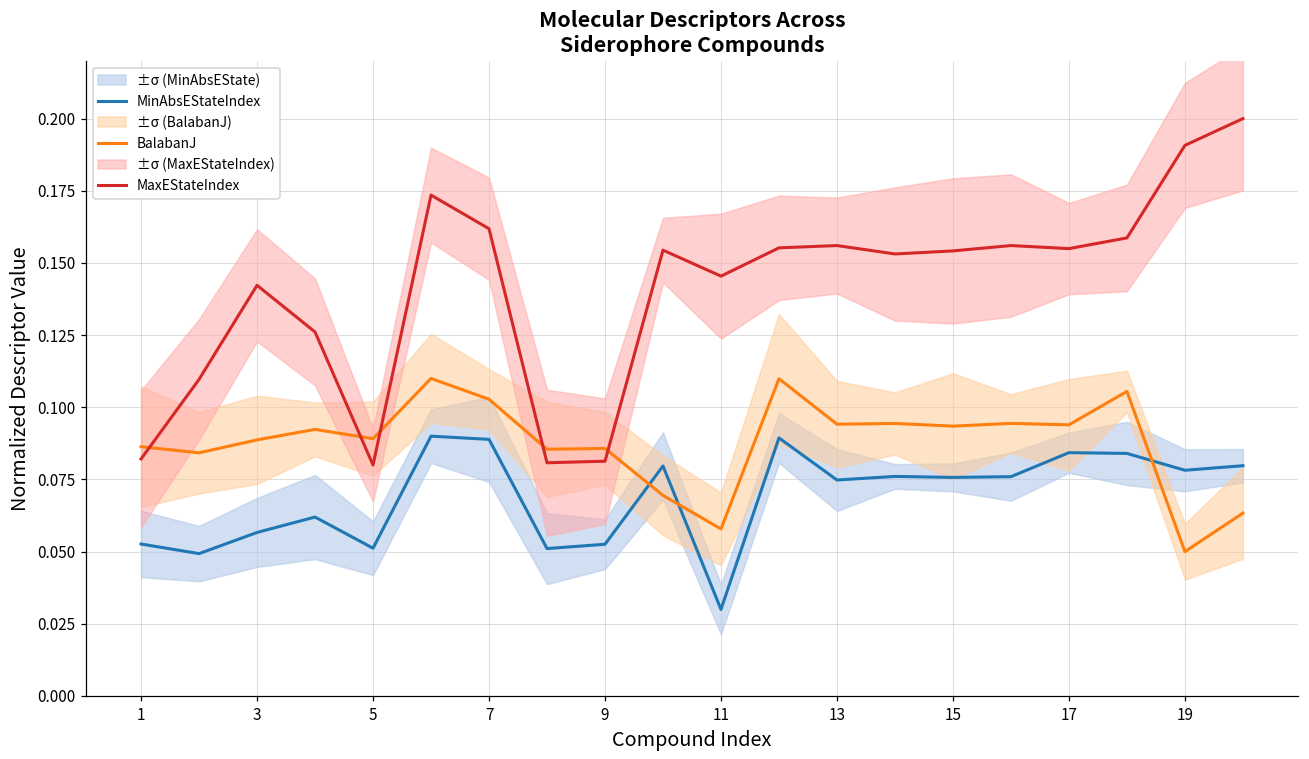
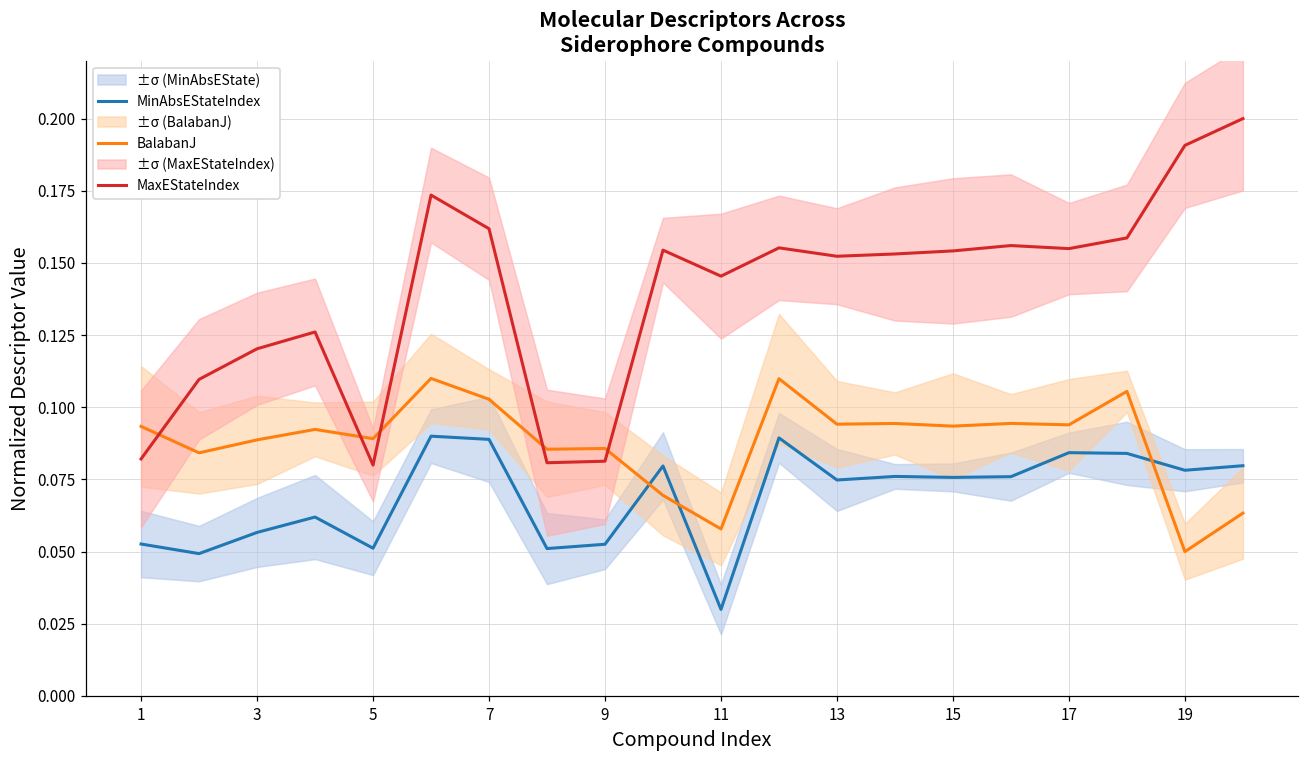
BalabanJ, 1: 0.086 -> 0.093
MaxEStateIndex, 3: 0.142 -> 0.120
MaxEStateIndex, 13: 0.156 -> 0.152
